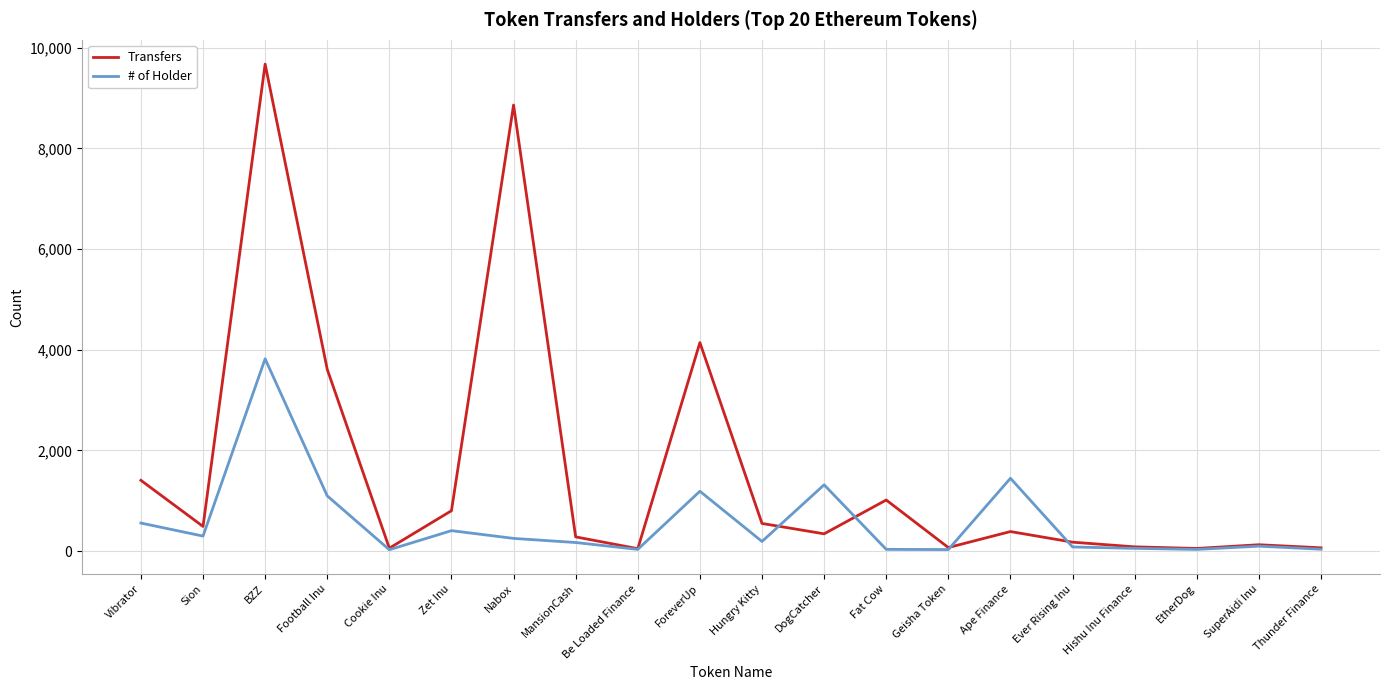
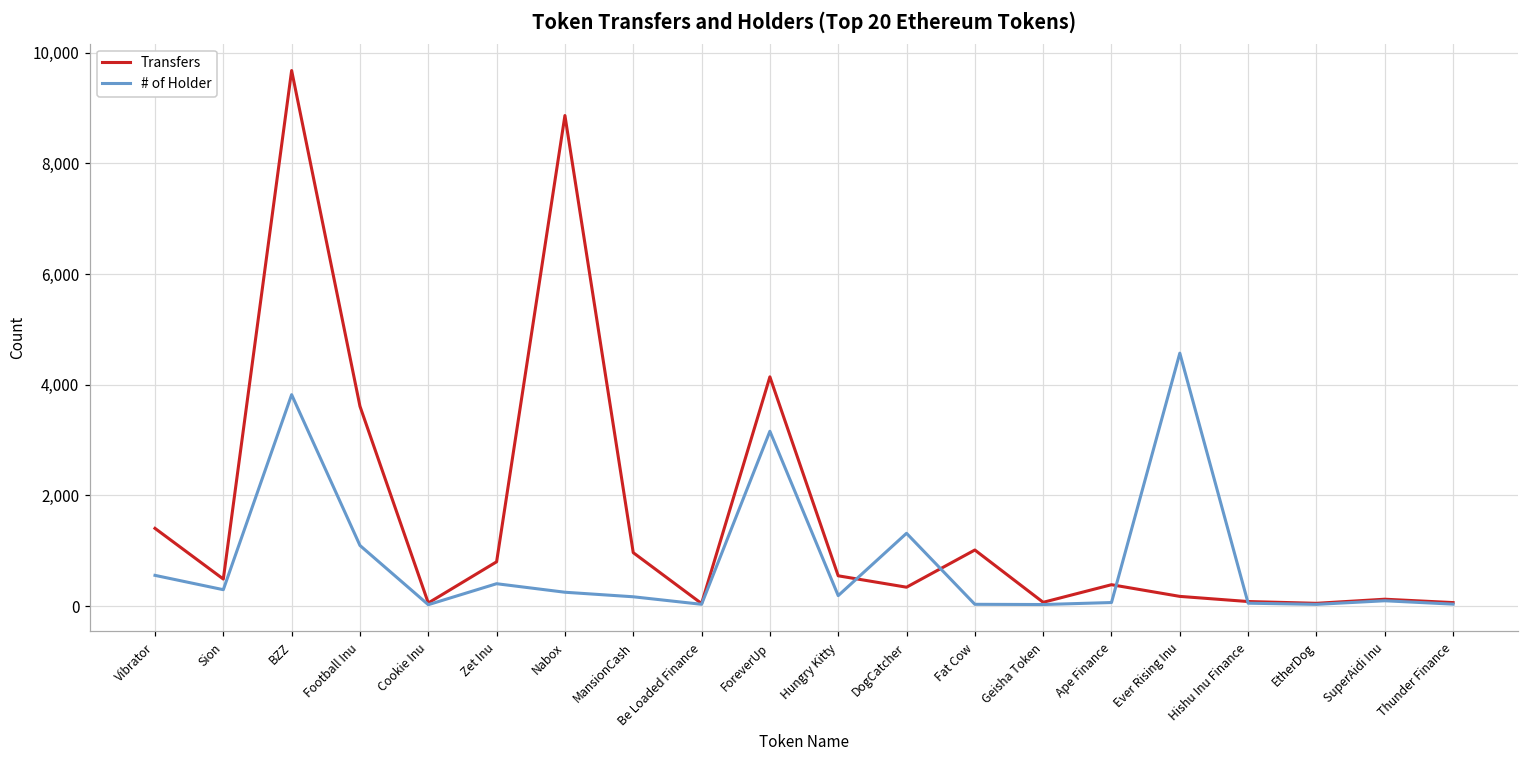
Transfers, MansionCash: 300 -> 1,000
# of Holder, ForeverUp: 1,200 -> 3,200
# of Holder, Ape Finance: 1,400 -> 100
# of Holder, Ever Rising Inu: 100 -> 4,600
